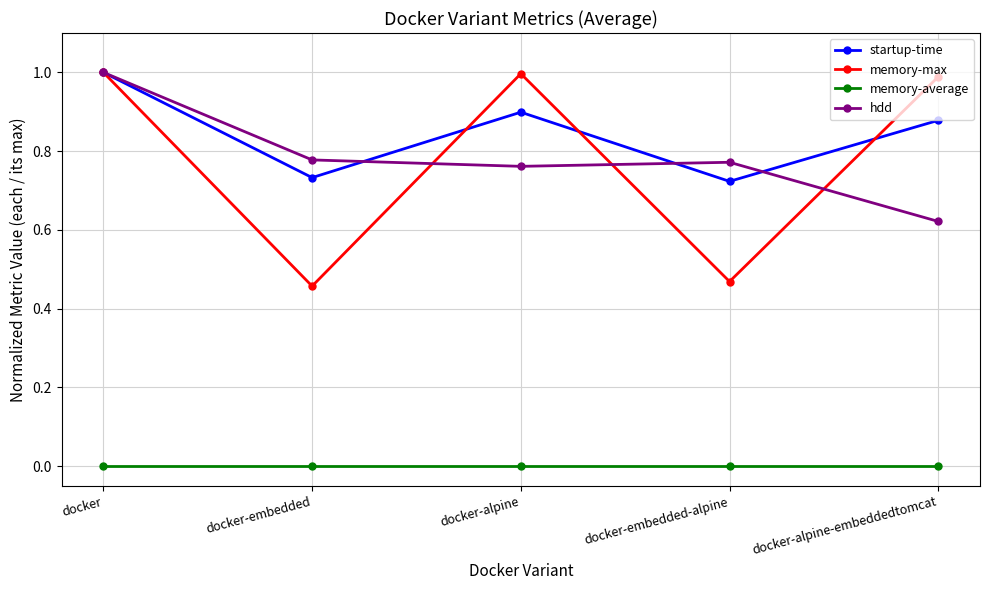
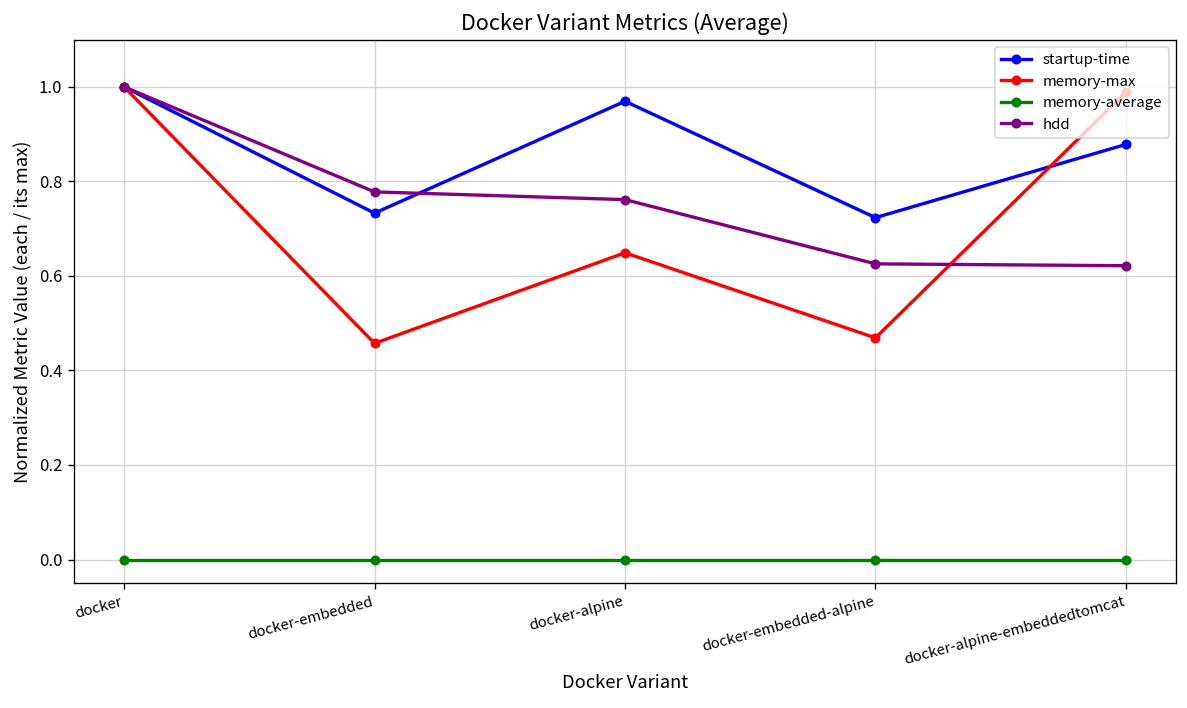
startup-time, docker-alpine: 0.90 -> 0.97
memory-max, docker-alpine: 1.00 -> 0.65
hdd, docker-embedded-alpine: 0.77 -> 0.63
